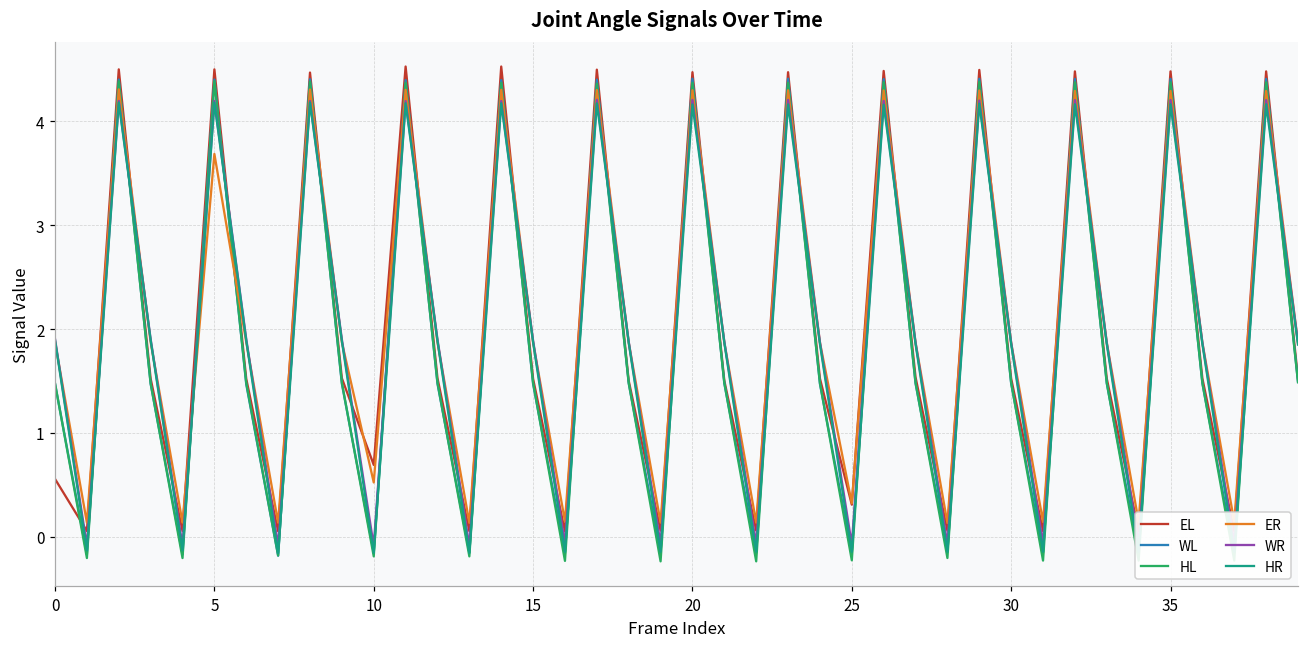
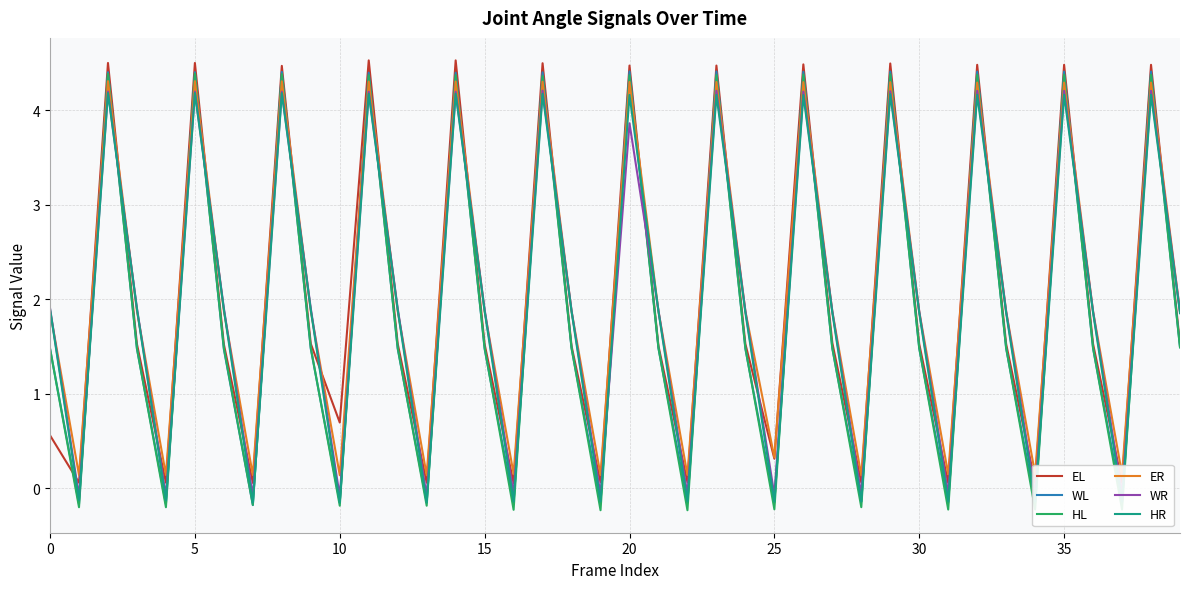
ER, 5: 3.7 -> 4.3
ER, 10: 0.5 -> 0.1
WR, 20: 4.2 -> 3.9
